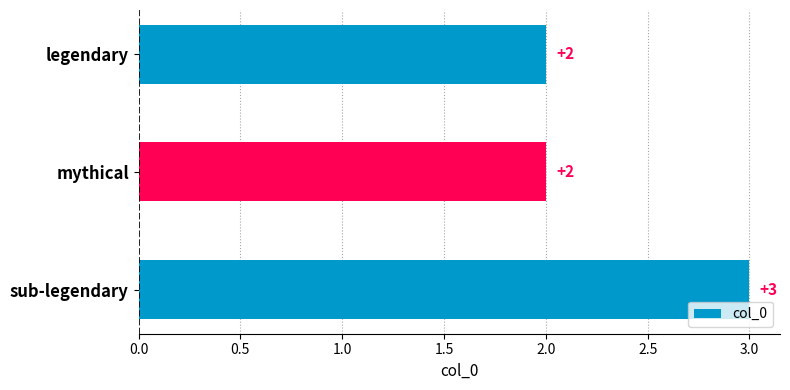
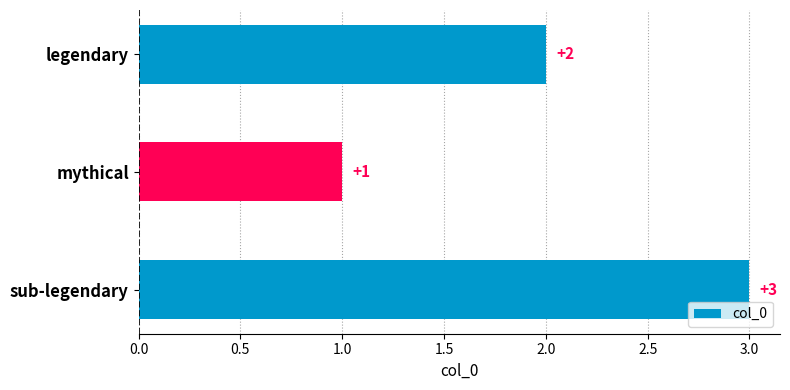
mythical: +2 -> +1
